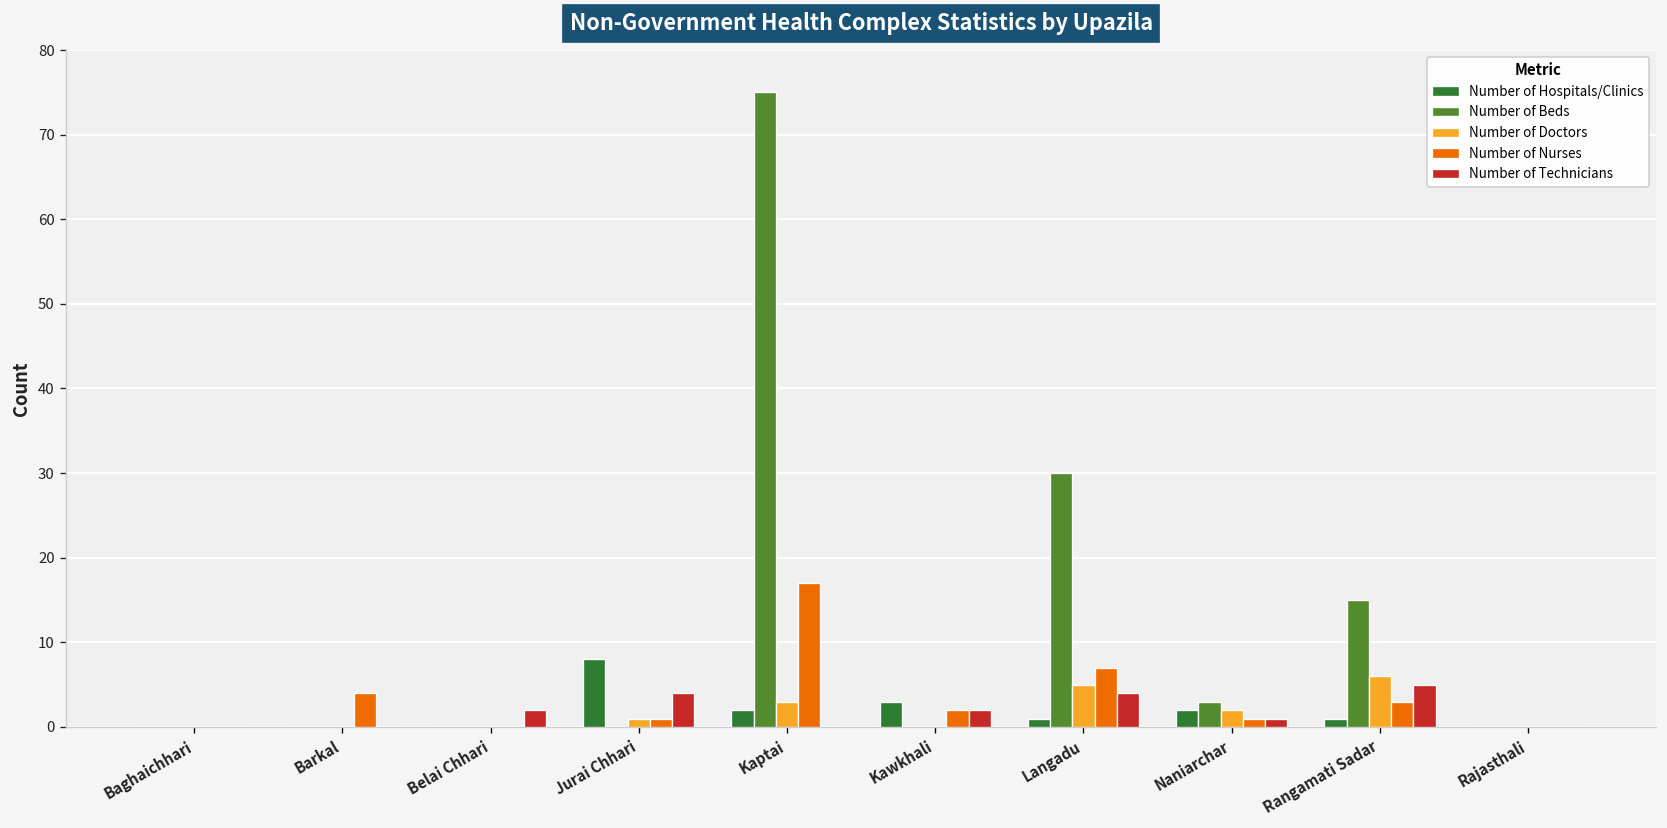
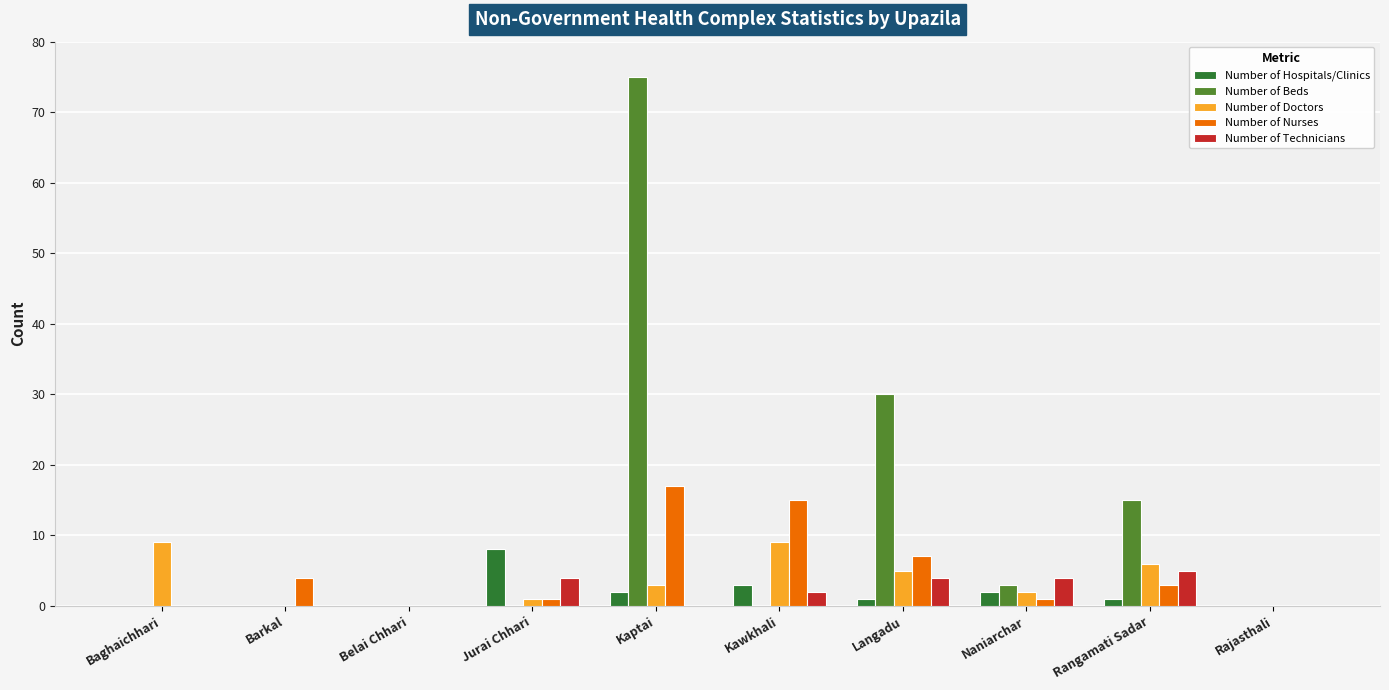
Number of Doctors, Baghaichhari: 0 -> 9
Number of Technicians, Belai Chhari: 2 -> 0
Number of Doctors, Kawkhali: 0 -> 9
Number of Nurses, Kawkhali: 2 -> 15
Number of Technicians, Naniarchar: 1 -> 4
